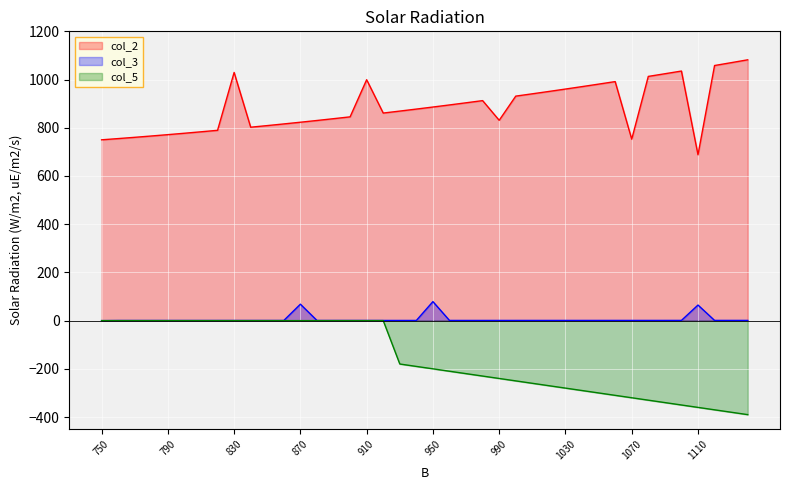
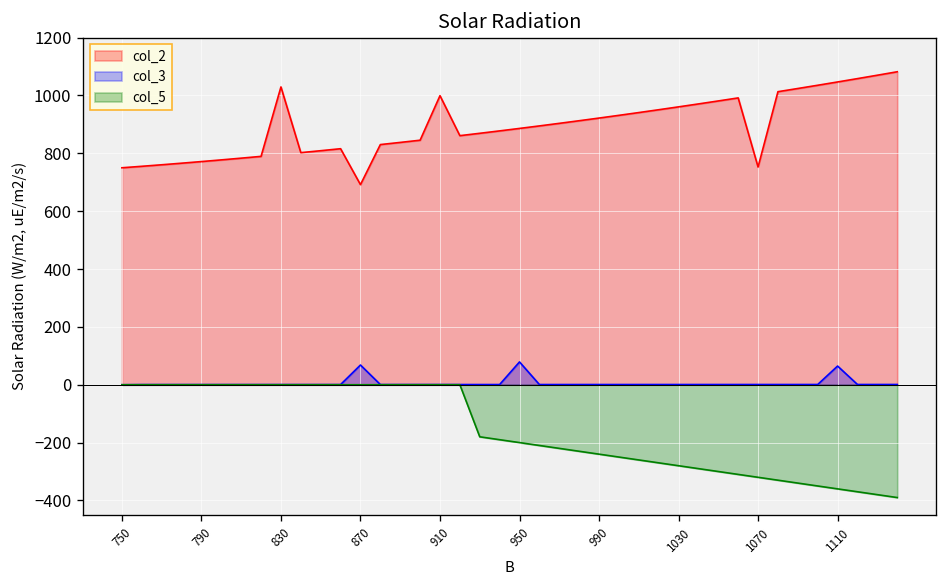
col_2, 870: 820 -> 690
col_2, 990: 830 -> 920
col_2, 1110: 690 -> 1050
